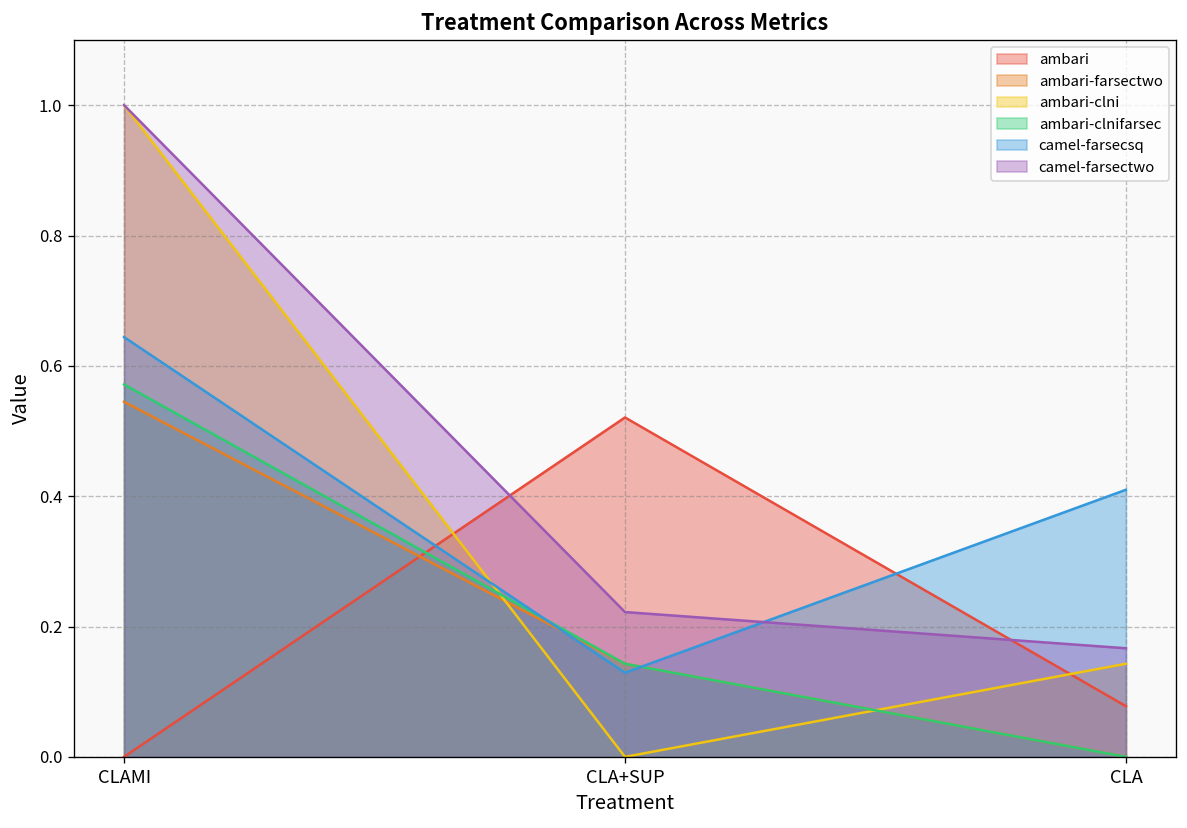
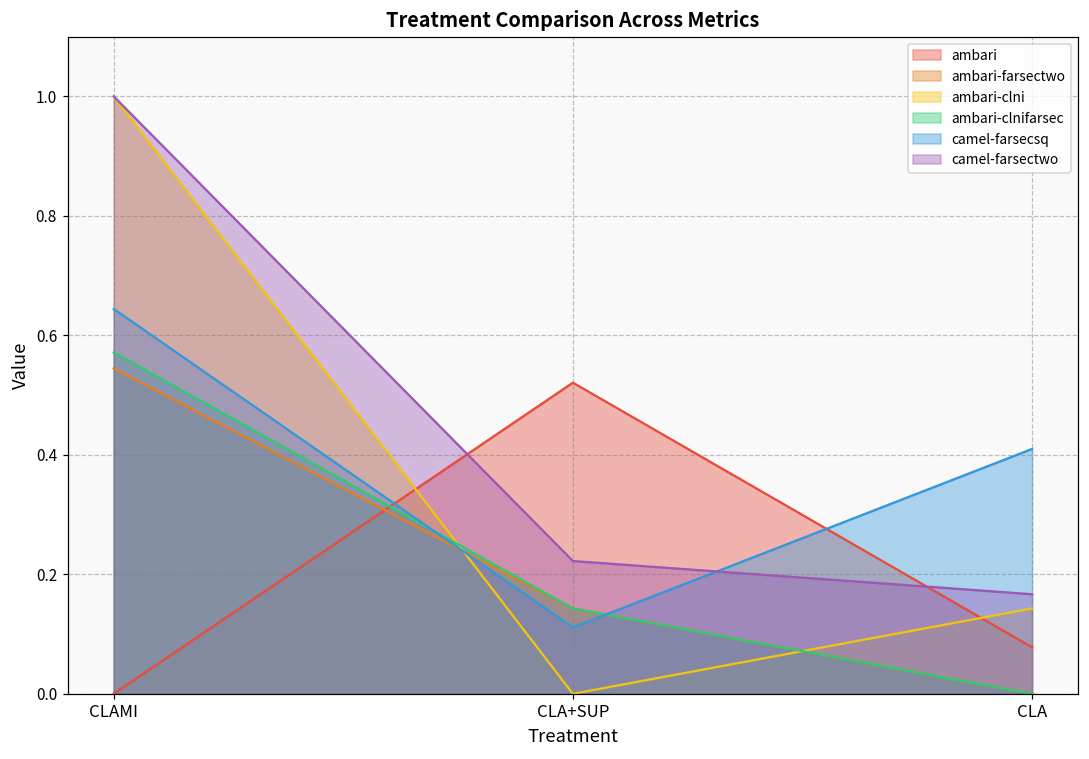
camel-farsecsq, CLA+SUP: 0.13 -> 0.11
